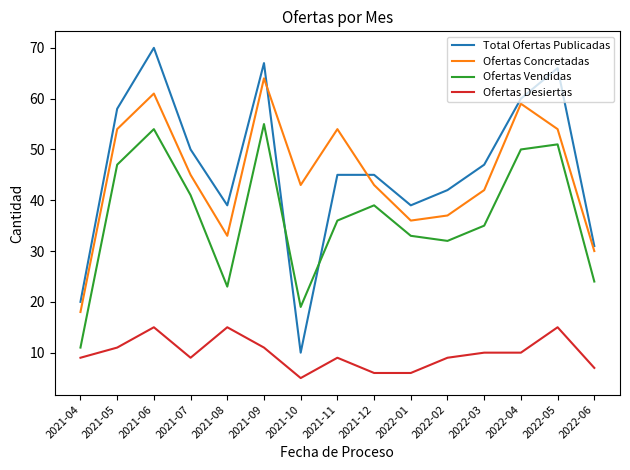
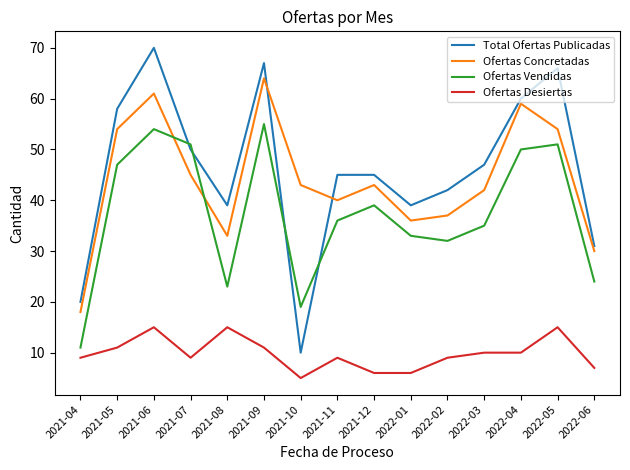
Ofertas Vendidas, 2021-07: 41 -> 51
Ofertas Concretadas, 2021-11: 54 -> 40
